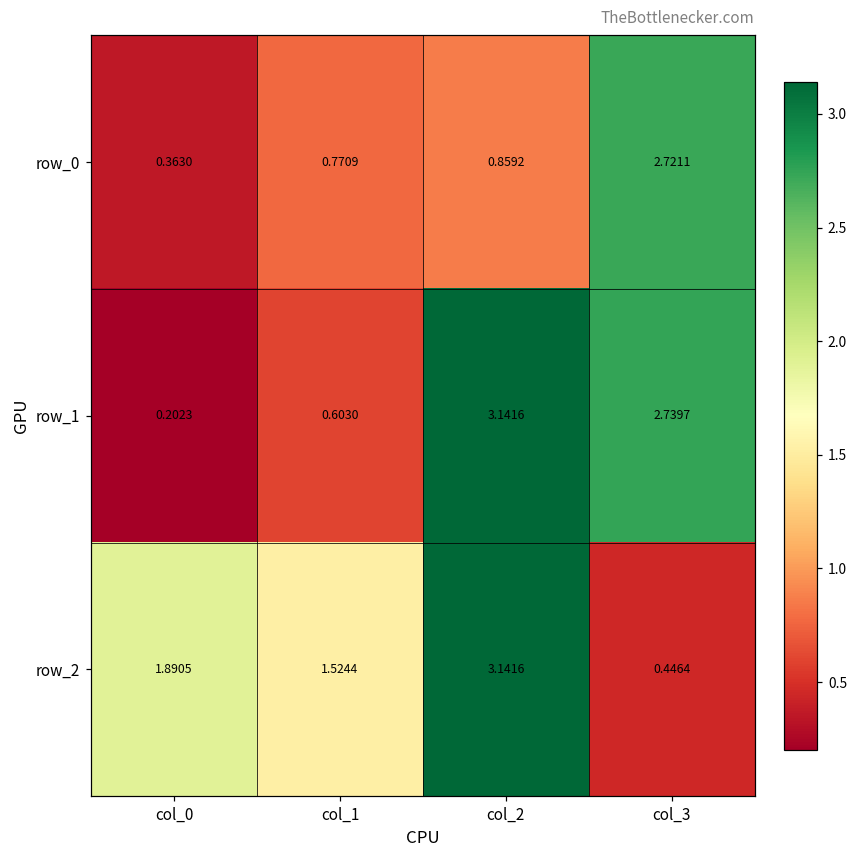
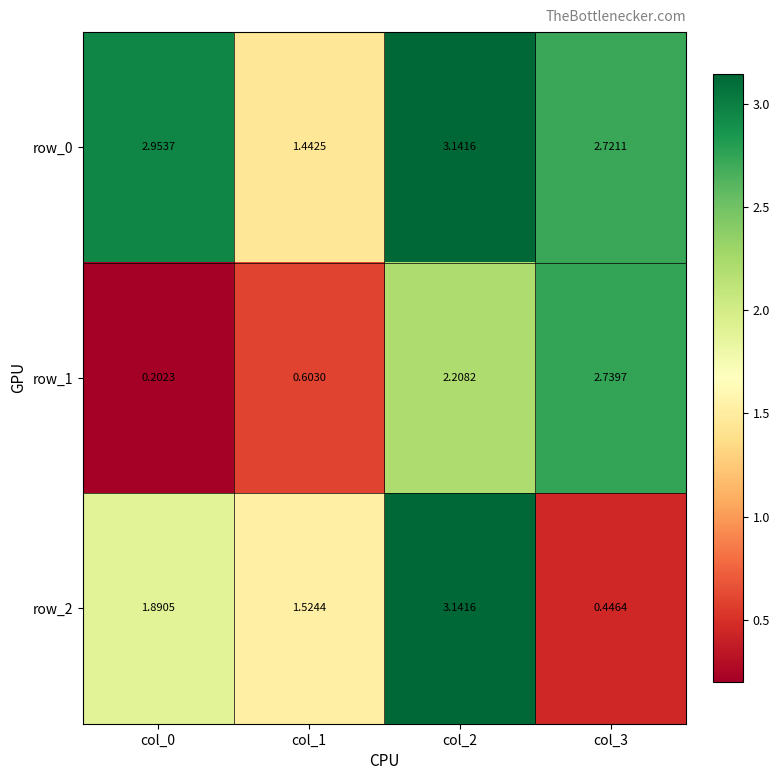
row_0, col_0: 0.3630 -> 2.9537
row_0, col_1: 0.7709 -> 1.4425
row_0, col_2: 0.8592 -> 3.1416
row_1, col_2: 3.1416 -> 2.2082
